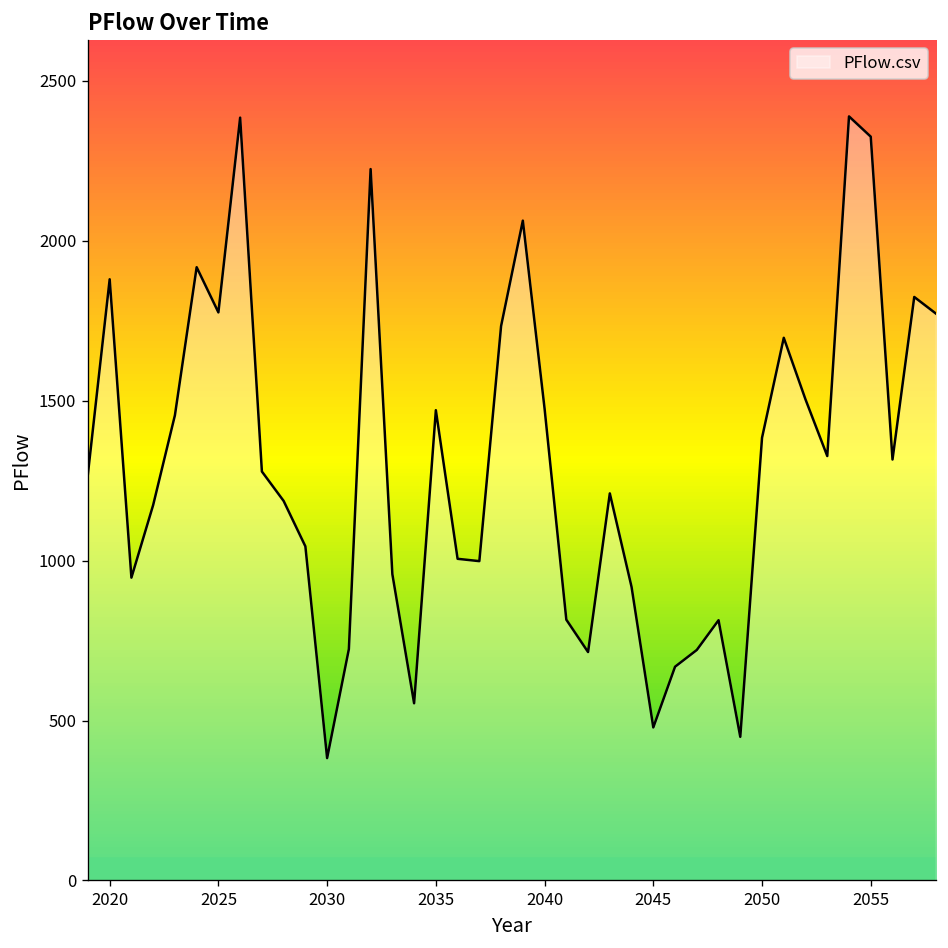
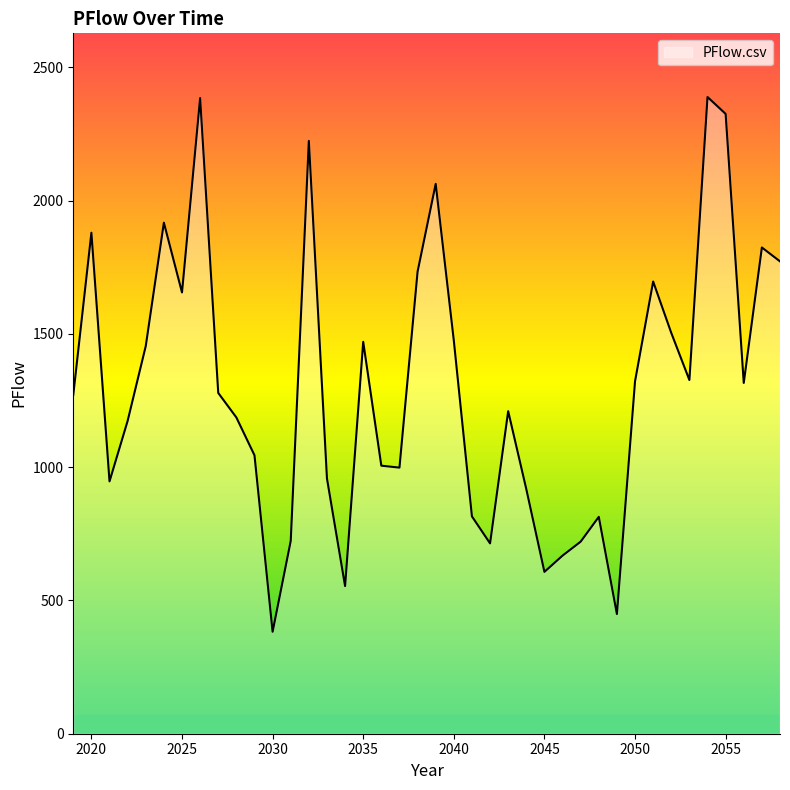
2025: 1780 -> 1660
2045: 480 -> 610
2050: 1380 -> 1320
